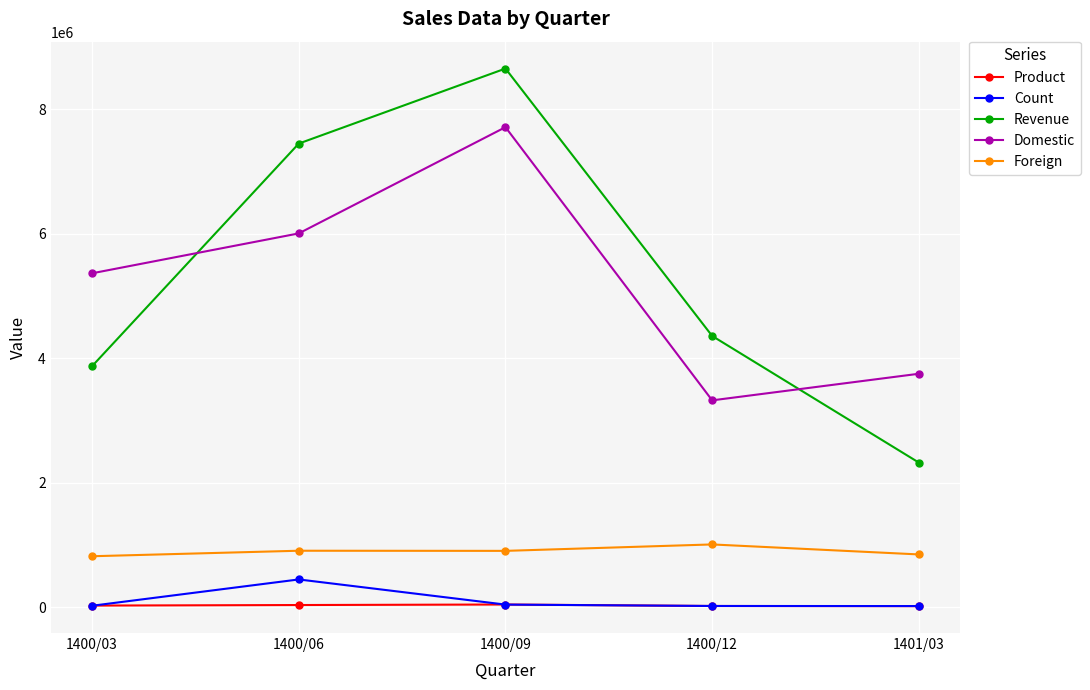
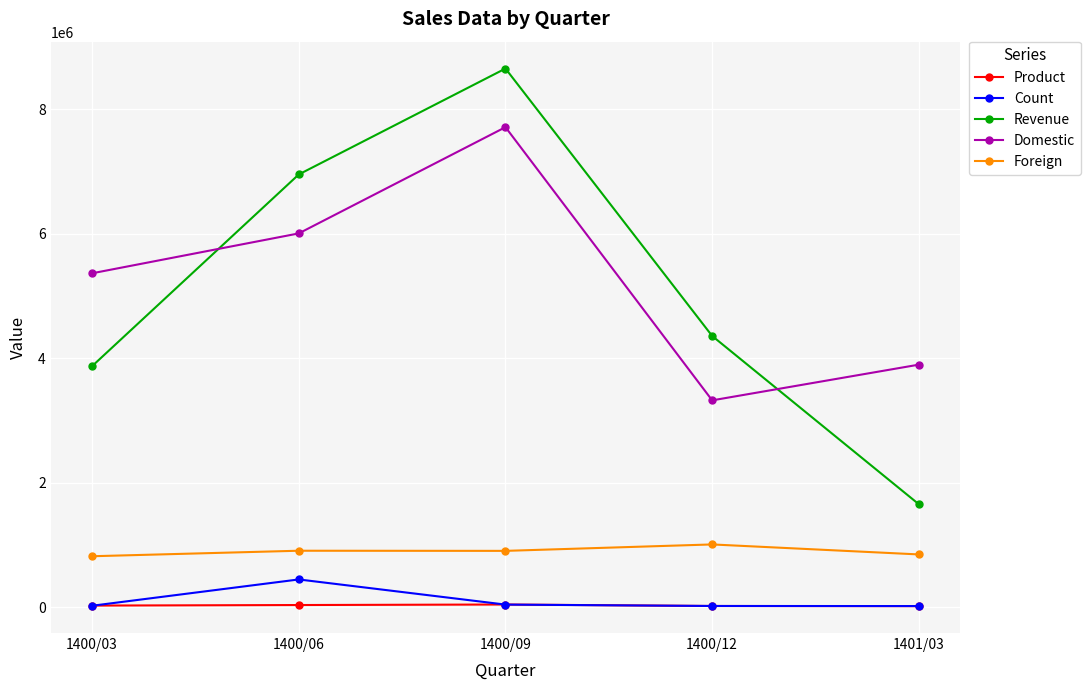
Revenue, 1400/06: 7400000 -> 7000000
Revenue, 1401/03: 2300000 -> 1700000
Domestic, 1401/03: 3800000 -> 3900000
